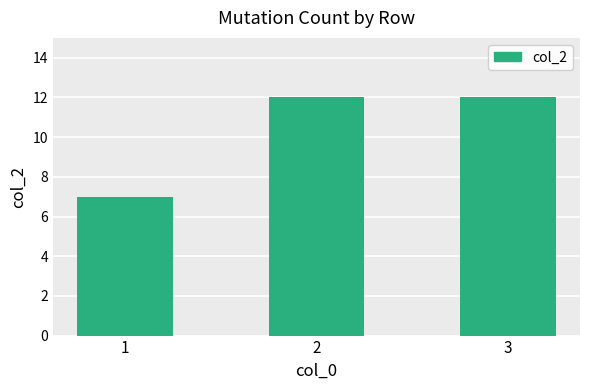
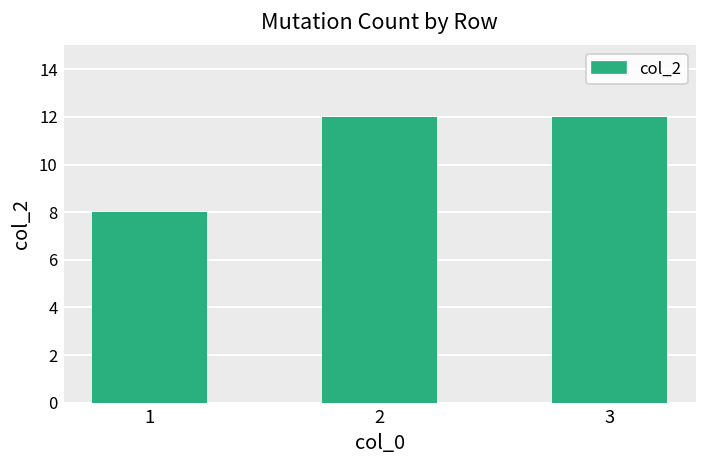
1: 7 -> 8
